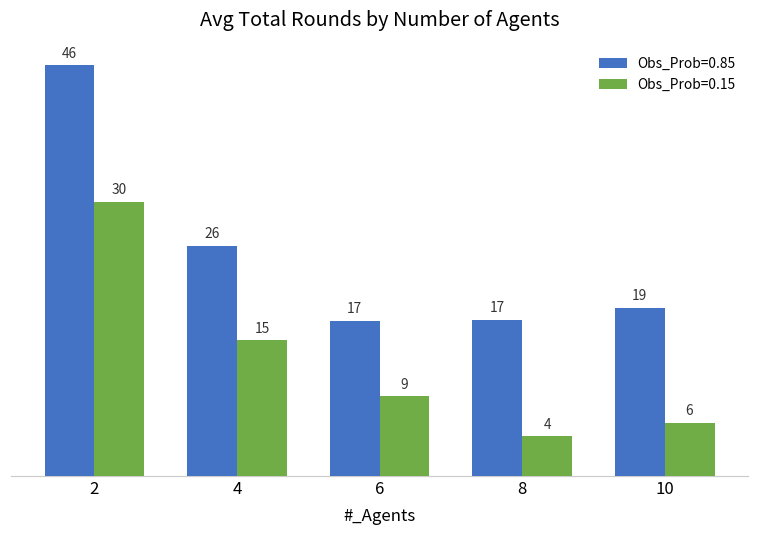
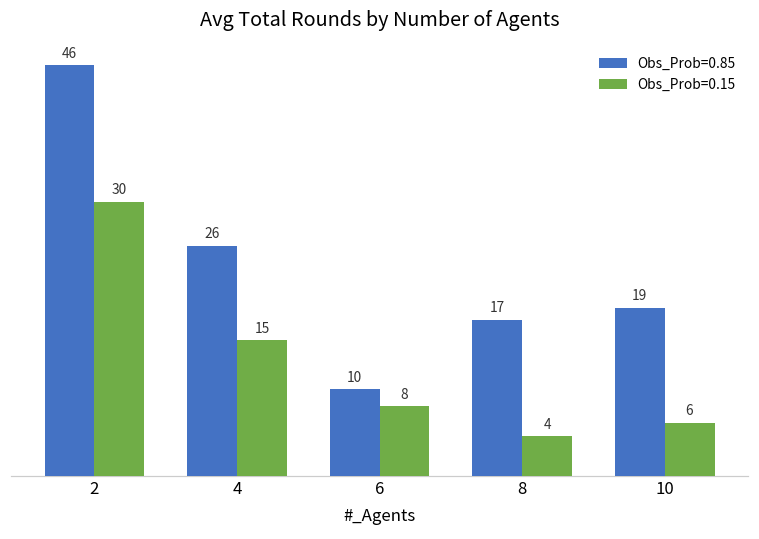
Obs_Prob=0.85, 6: 17 -> 10
Obs_Prob=0.15, 6: 9 -> 8
